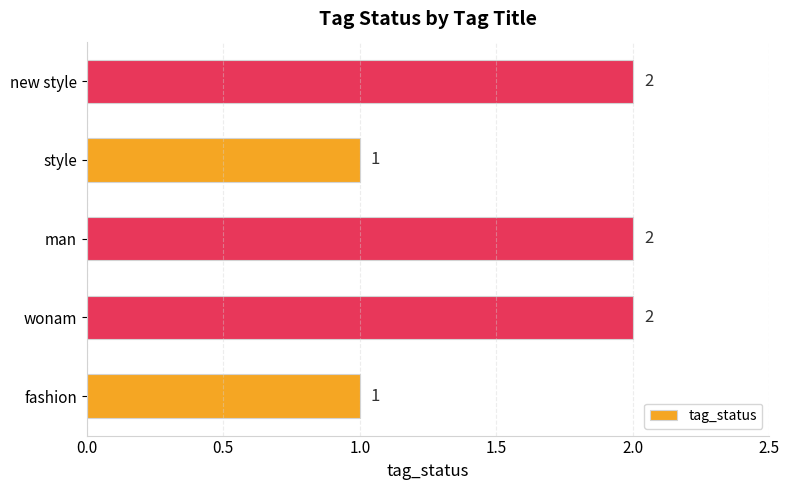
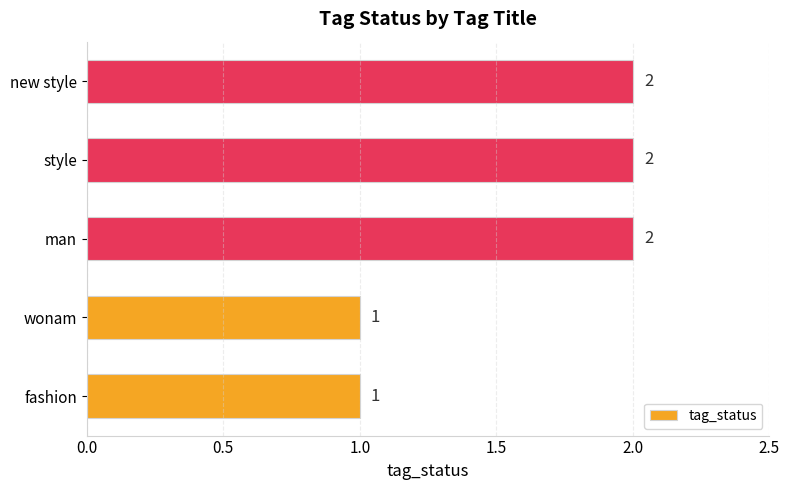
style: 1 -> 2
wonam: 2 -> 1
